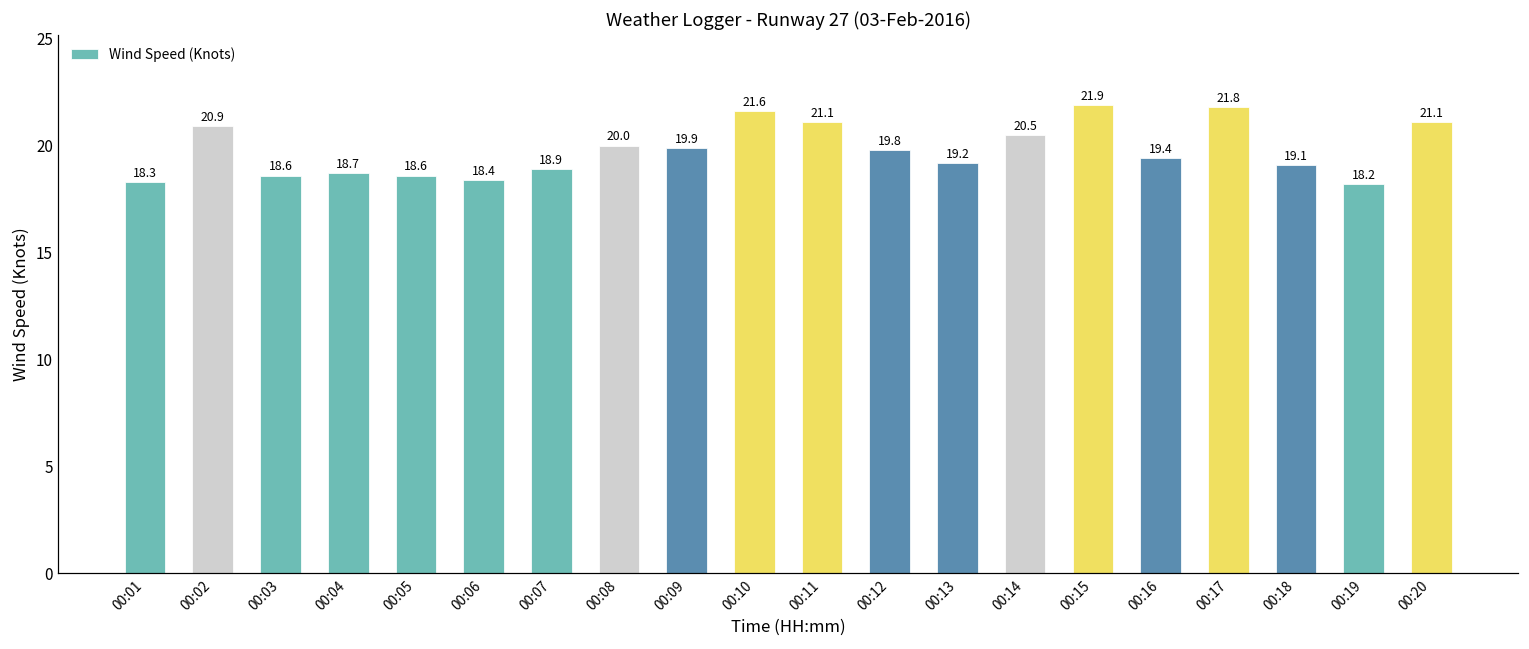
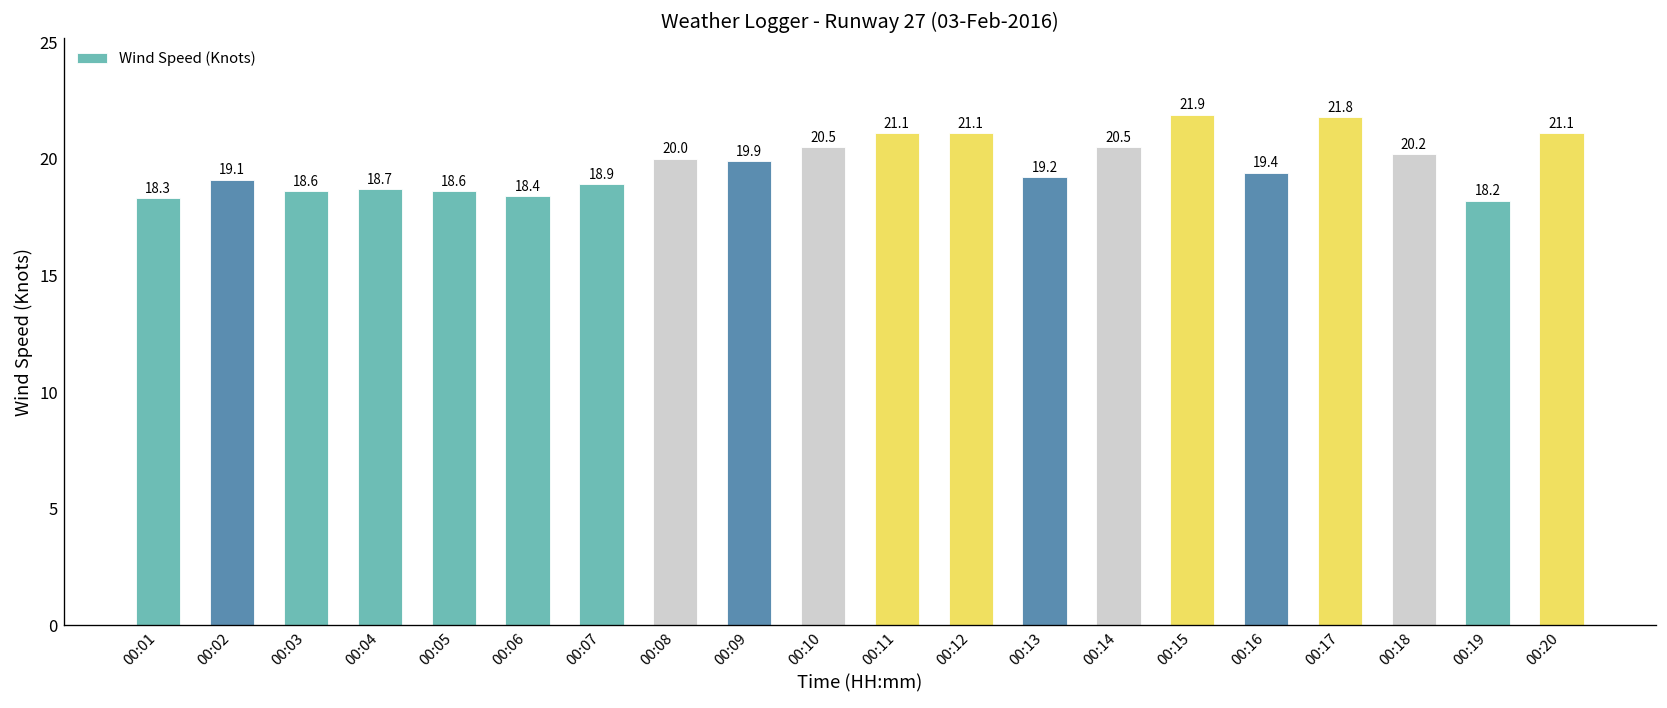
00:02: 20.9 -> 19.1
00:10: 21.6 -> 20.5
00:12: 19.8 -> 21.1
00:18: 19.1 -> 20.2
